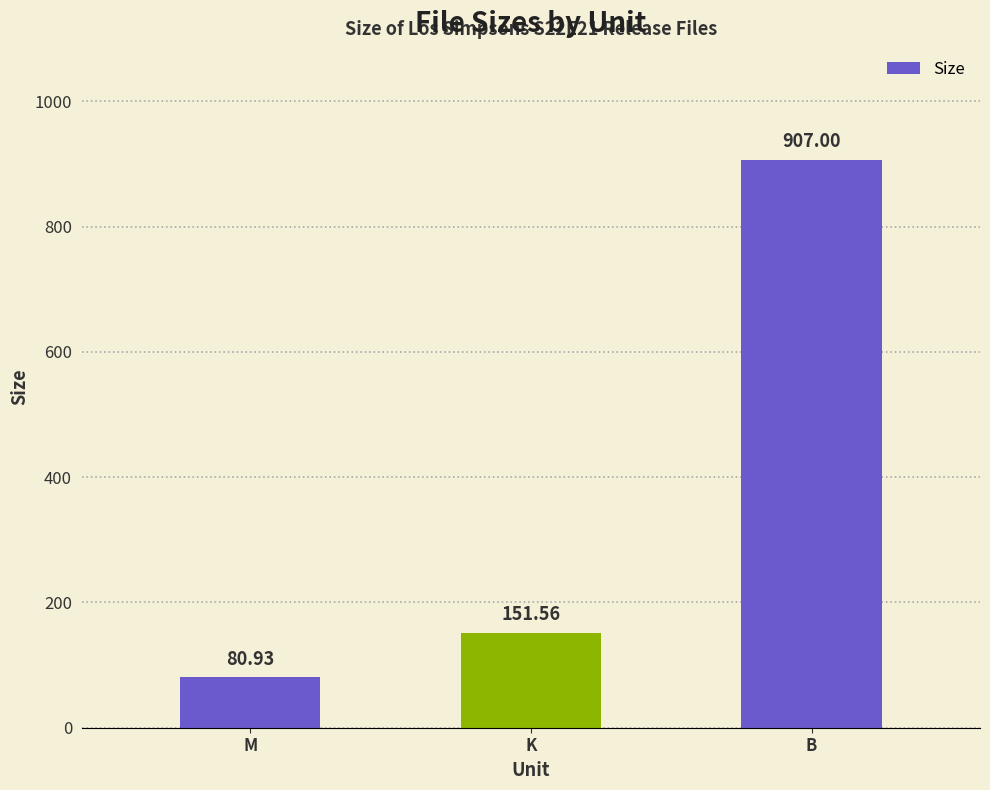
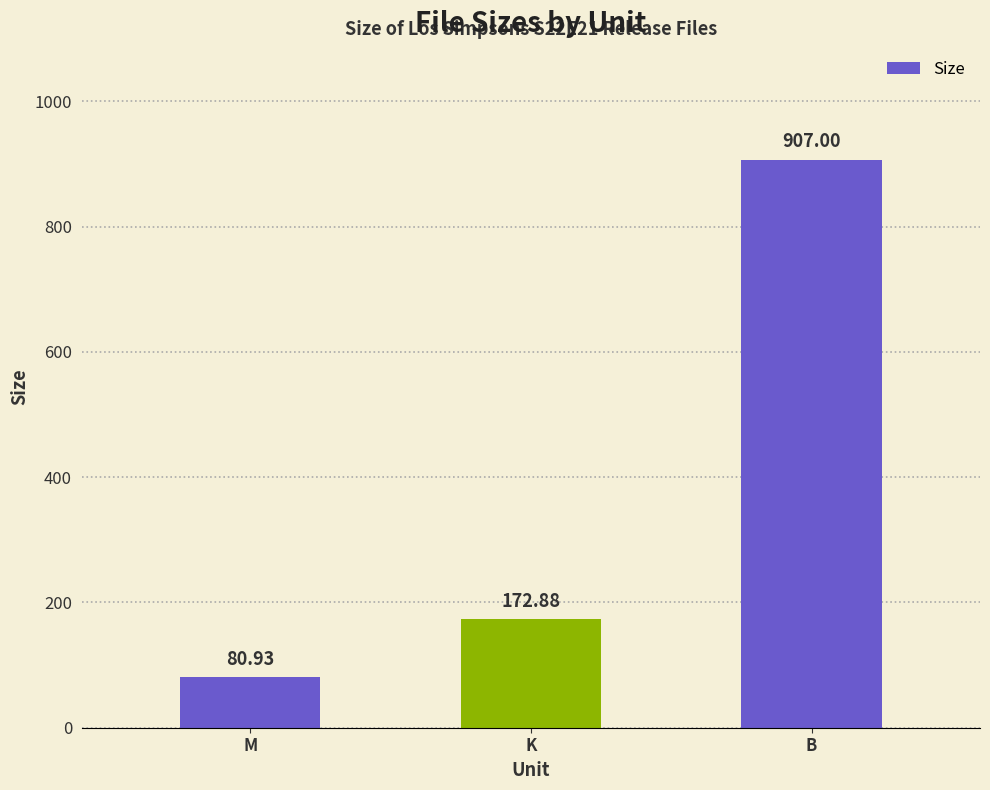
K: 151.56 -> 172.88
